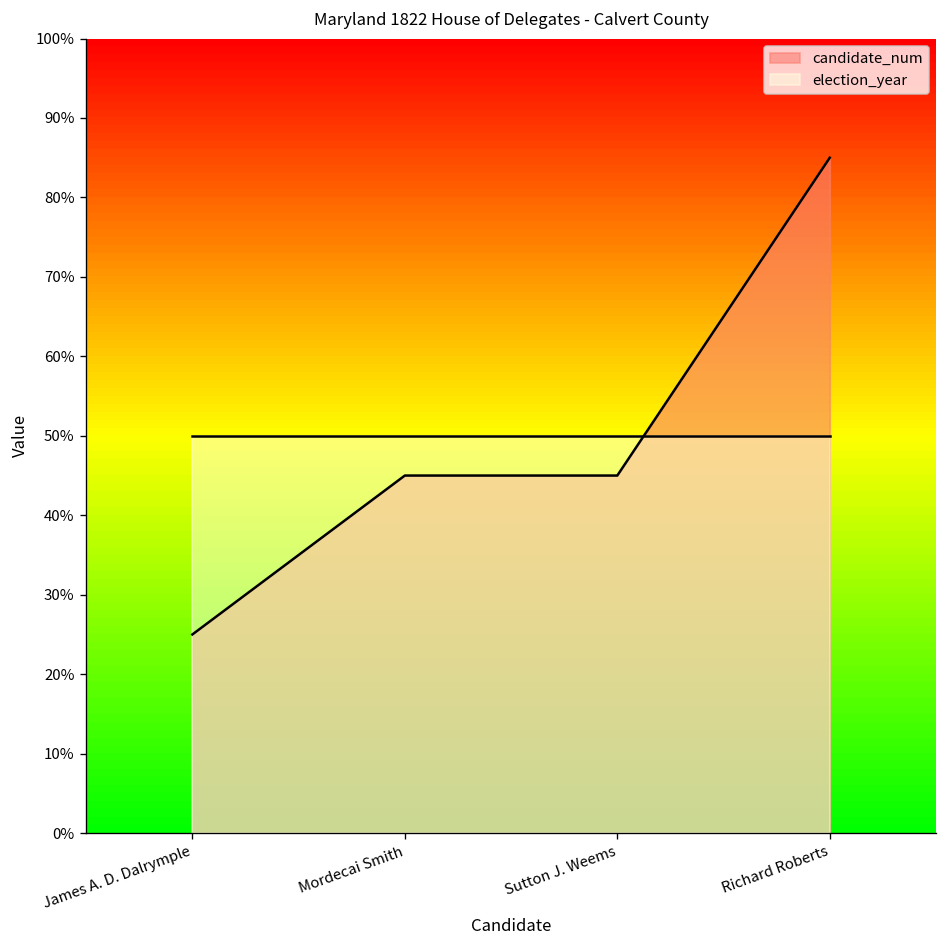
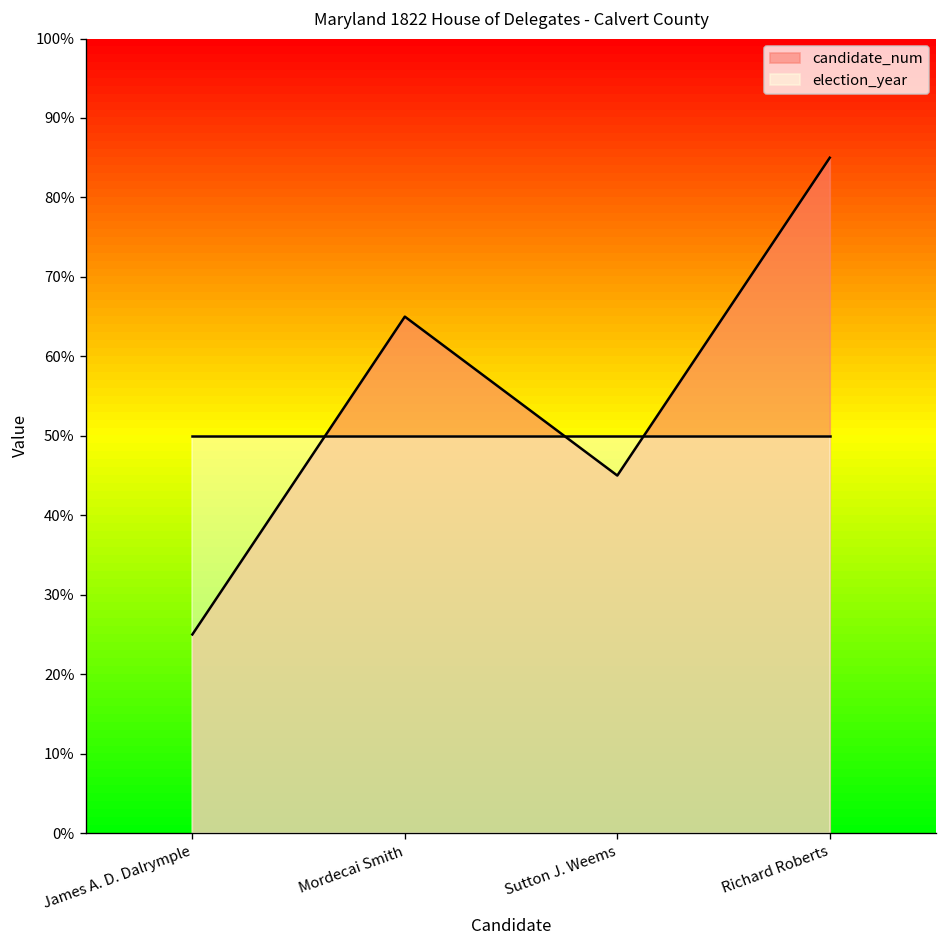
candidate_num, Mordecai Smith: 45% -> 65%
